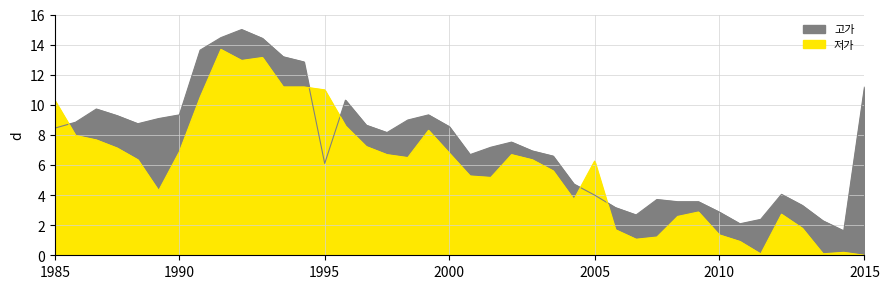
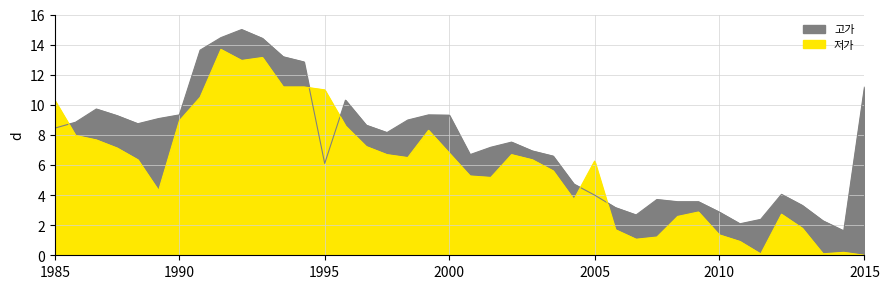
저가, 1990: 6.9 -> 8.9
고가, 2000: 8.5 -> 9.3
